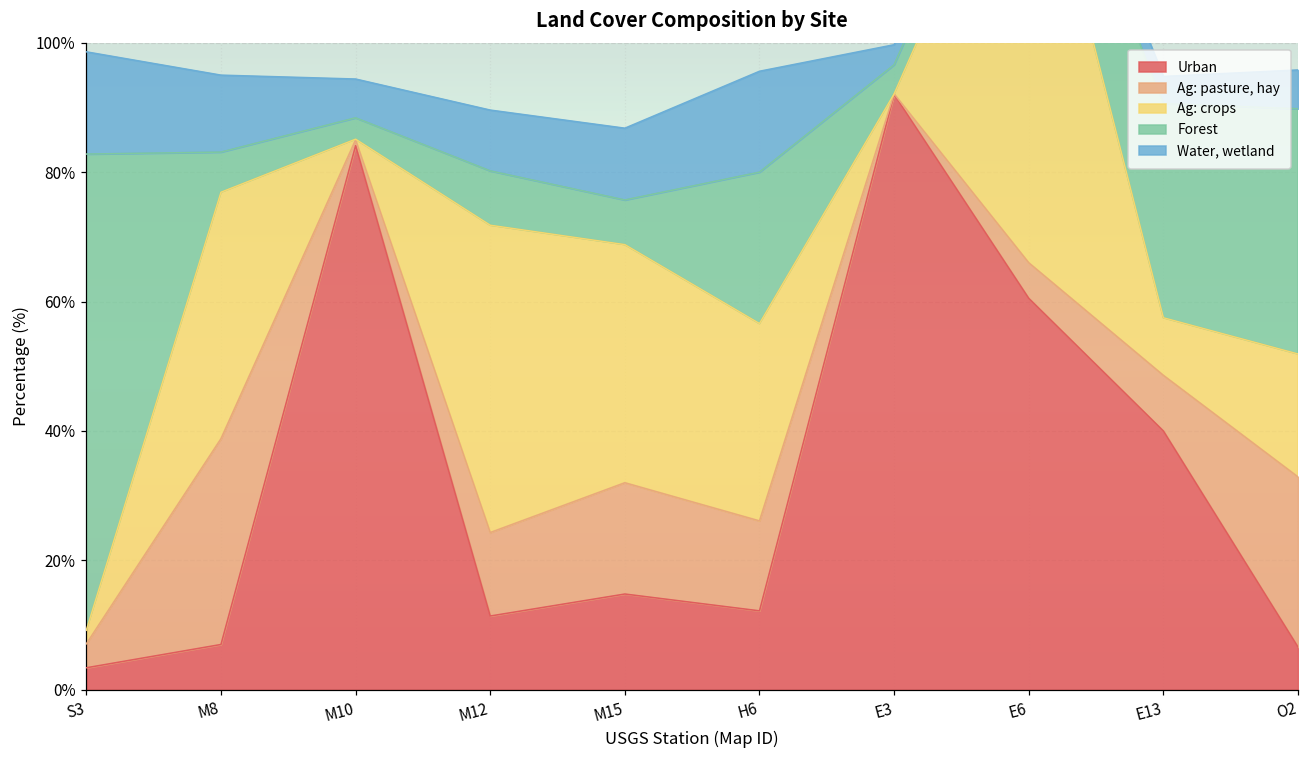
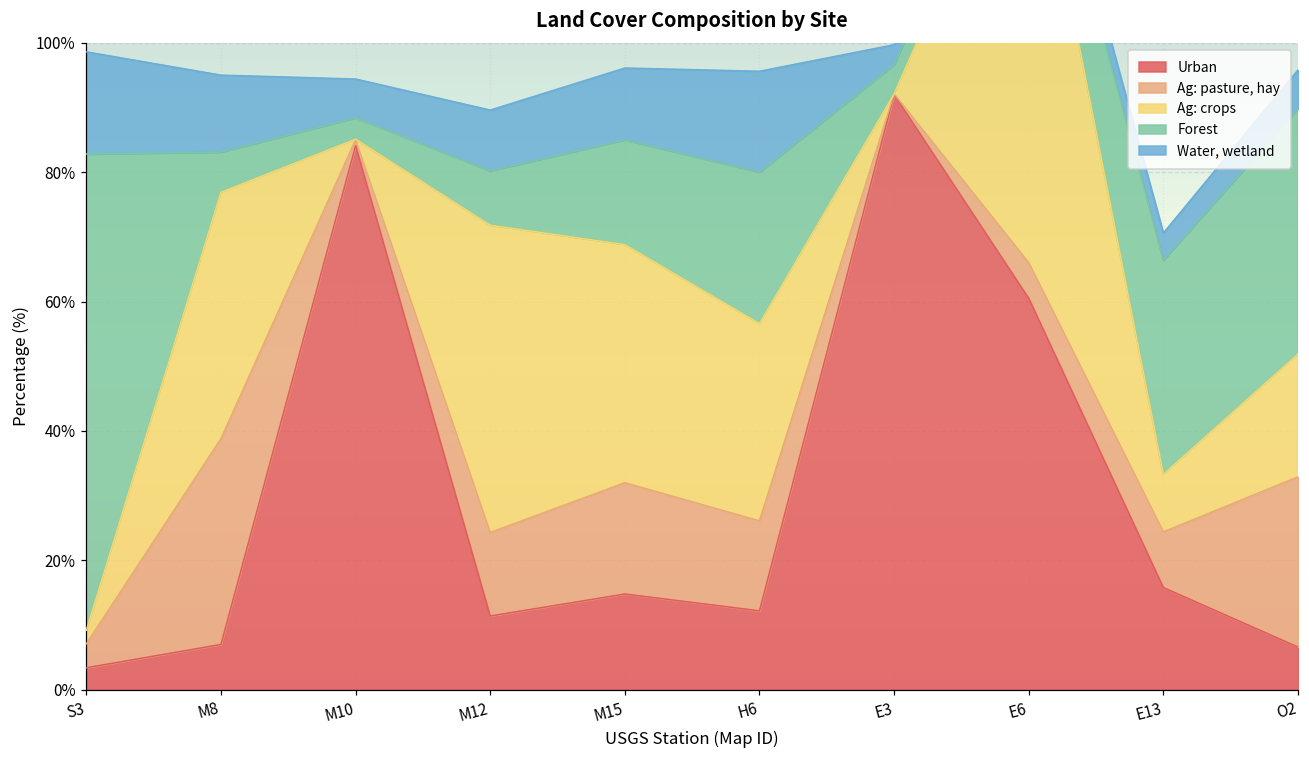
Forest, M15: 7% -> 16%
Urban, E13: 40% -> 16%
